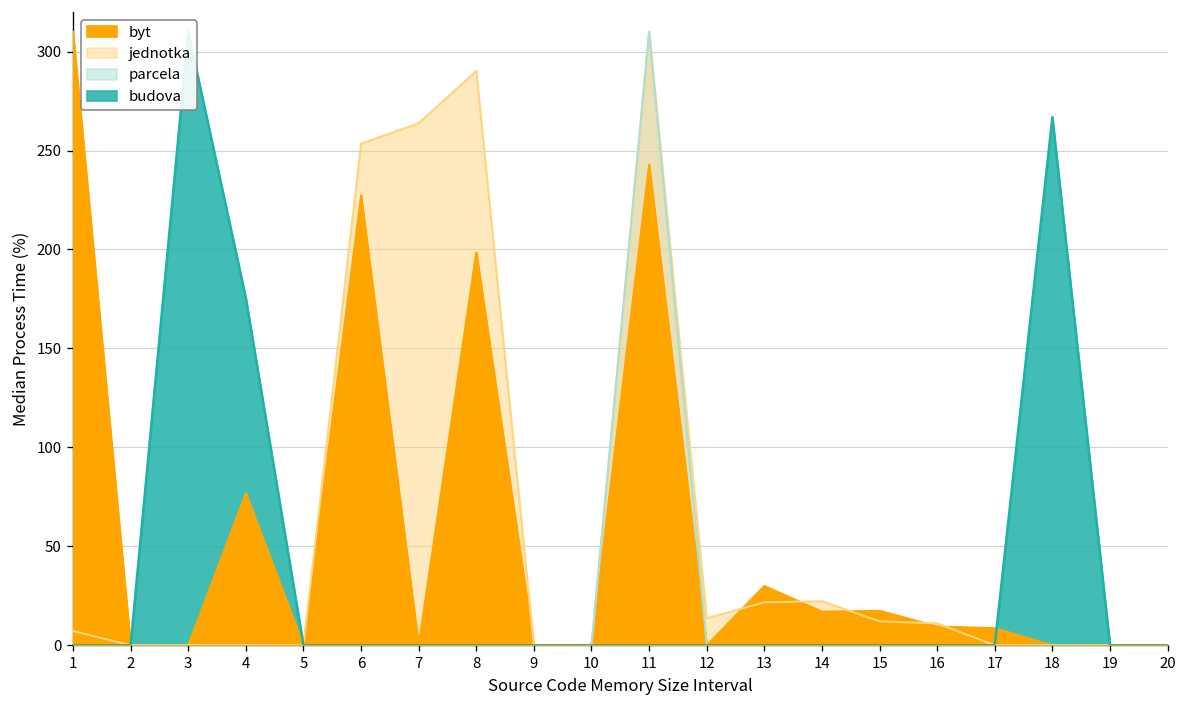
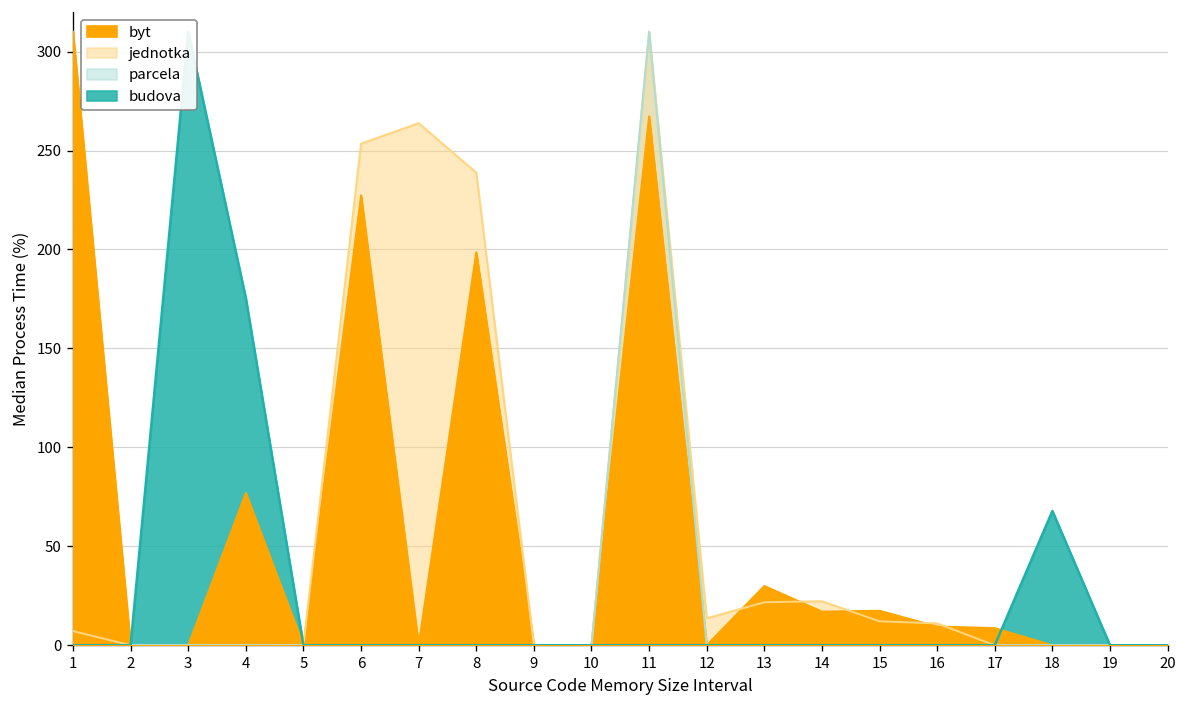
jednotka, 8: 290 -> 239
byt, 11: 243 -> 267
budova, 18: 267 -> 68
